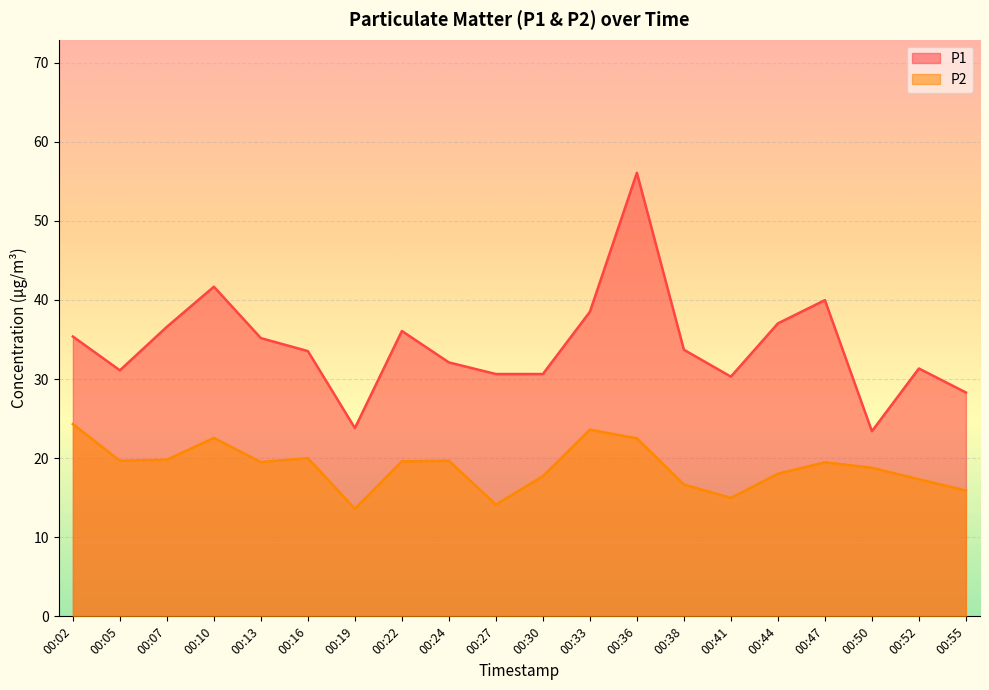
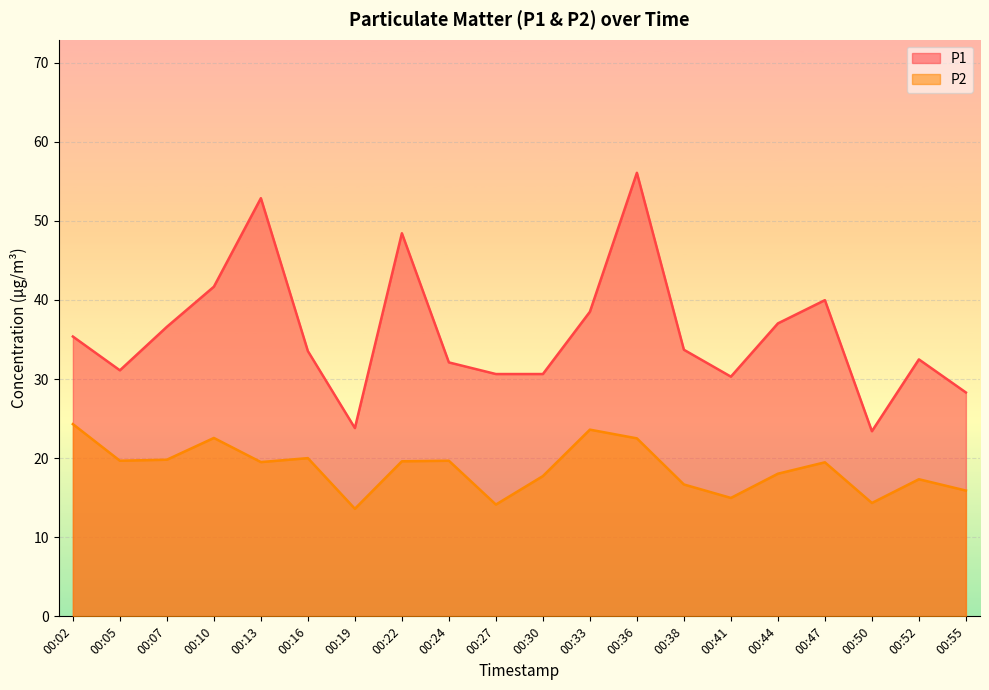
P1, 00:13: 35 -> 53
P1, 00:22: 36 -> 48
P2, 00:50: 19 -> 14
P1, 00:52: 31 -> 32
